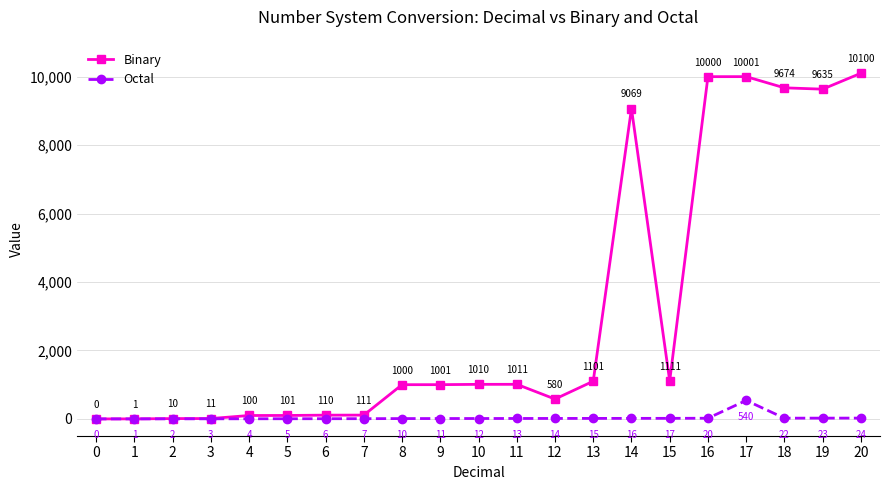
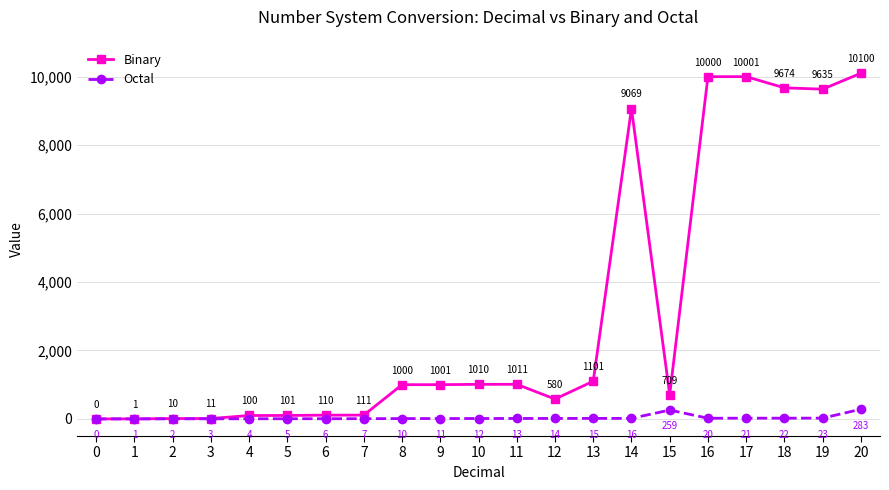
Binary, 15: 1111 -> 709
Octal, 15: 17 -> 259
Octal, 17: 540 -> 21
Octal, 20: 24 -> 283
